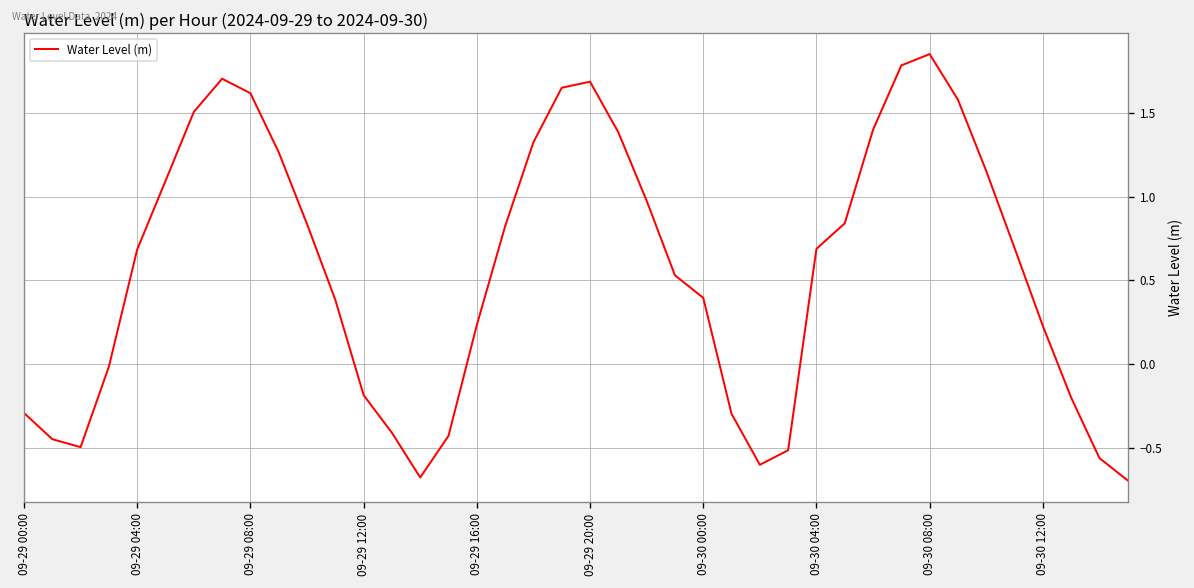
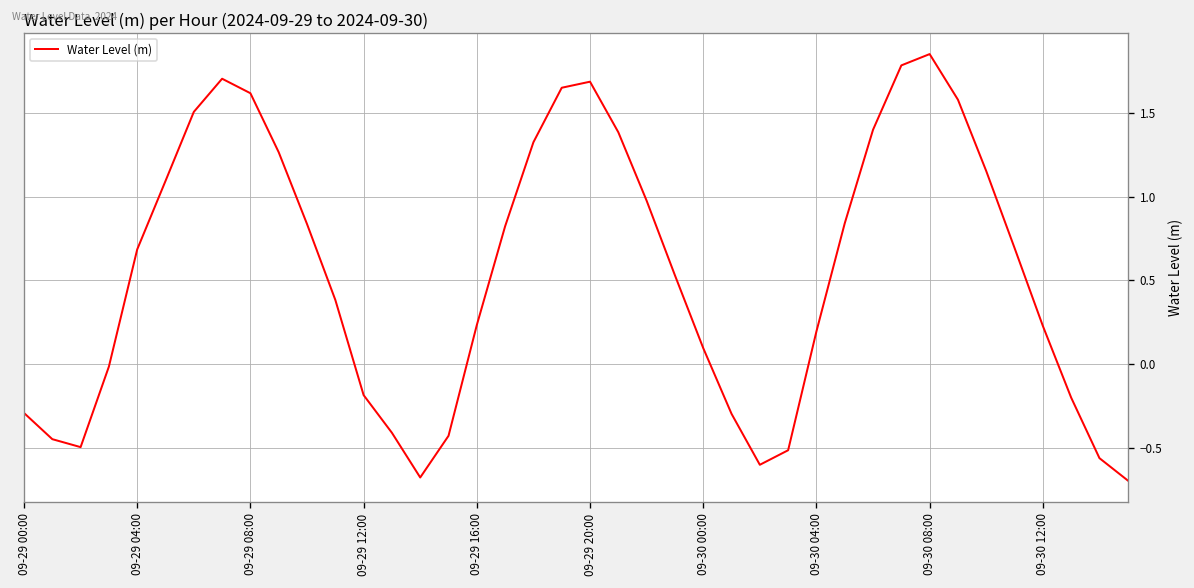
09-30 00:00: 0.40 -> 0.10
09-30 04:00: 0.69 -> 0.20
